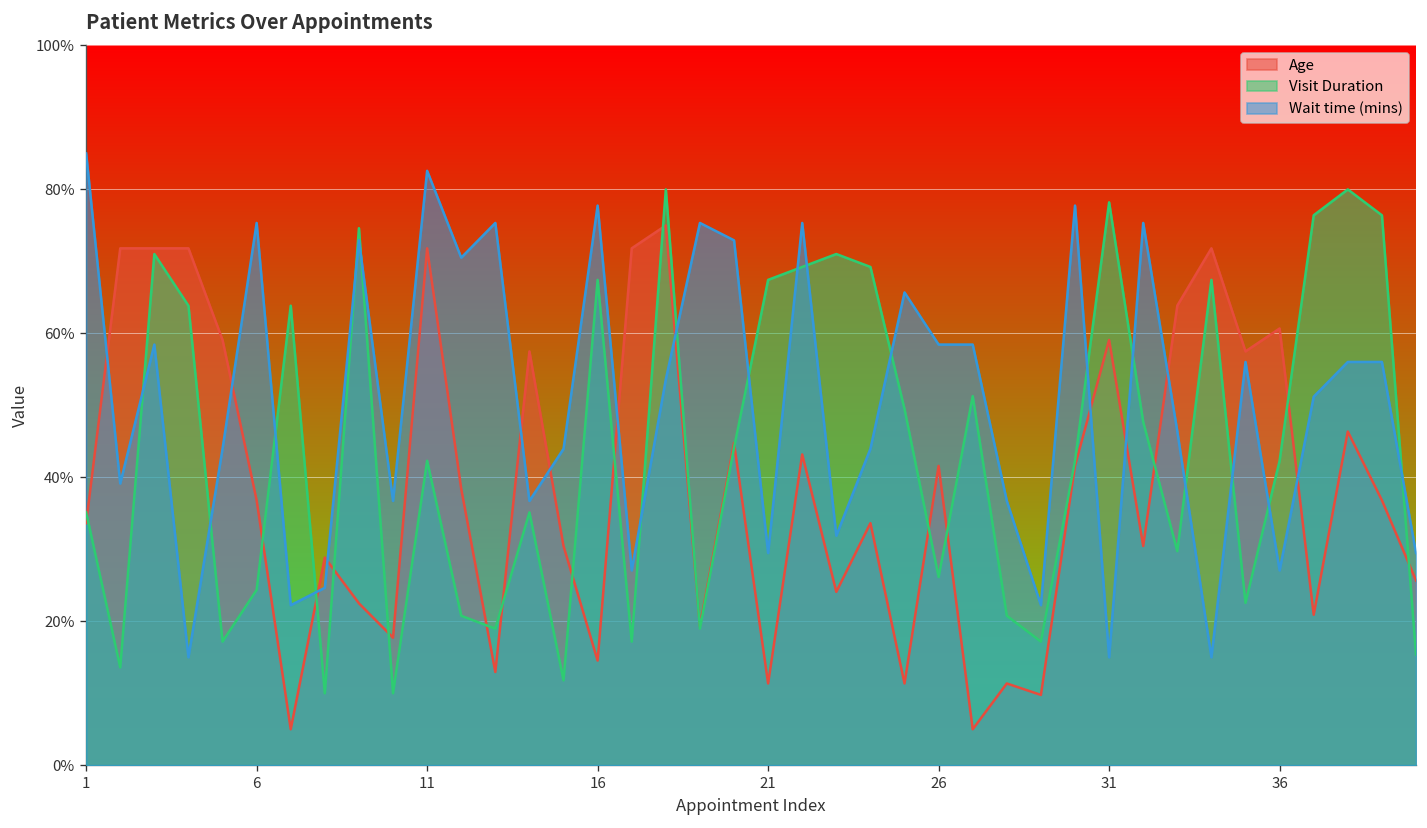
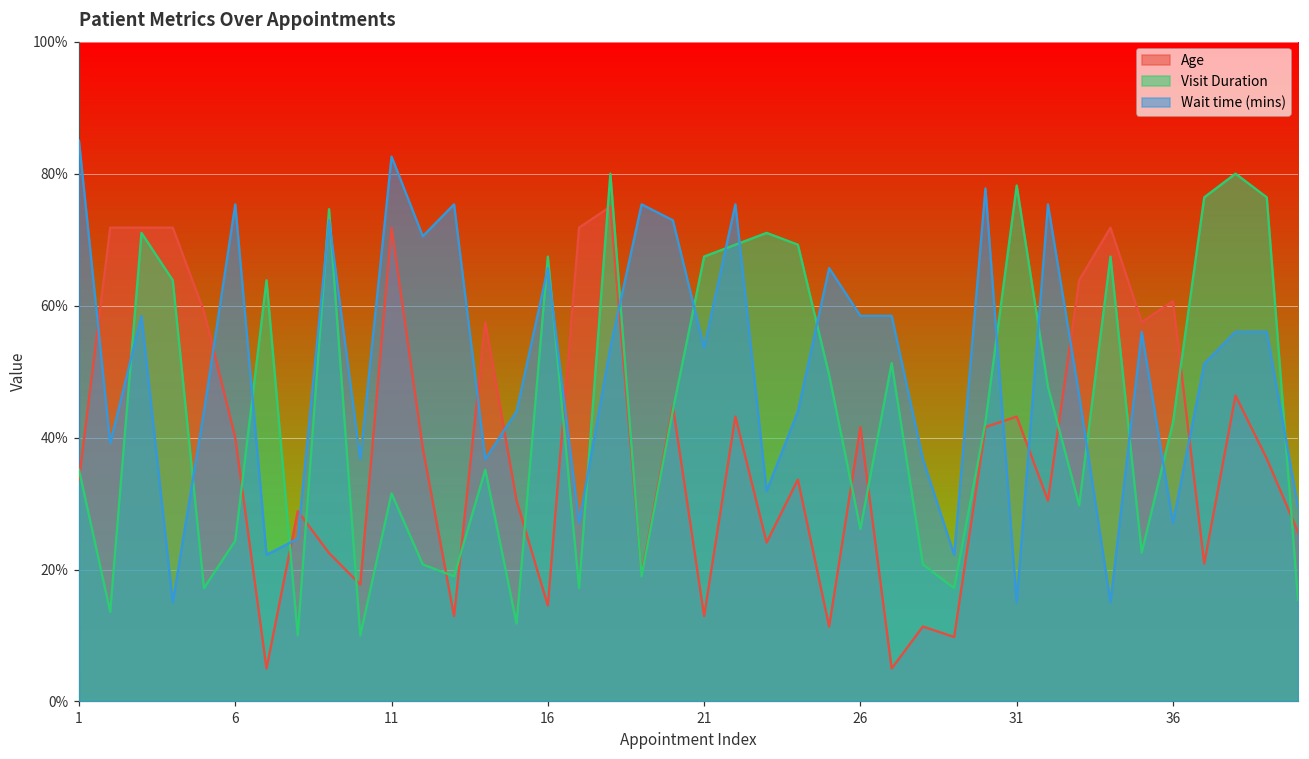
Age, 6: 37% -> 40%
Visit Duration, 11: 42% -> 32%
Wait time (mins), 16: 78% -> 66%
Age, 21: 11% -> 13%
Wait time (mins), 21: 29% -> 54%
Age, 31: 59% -> 43%
